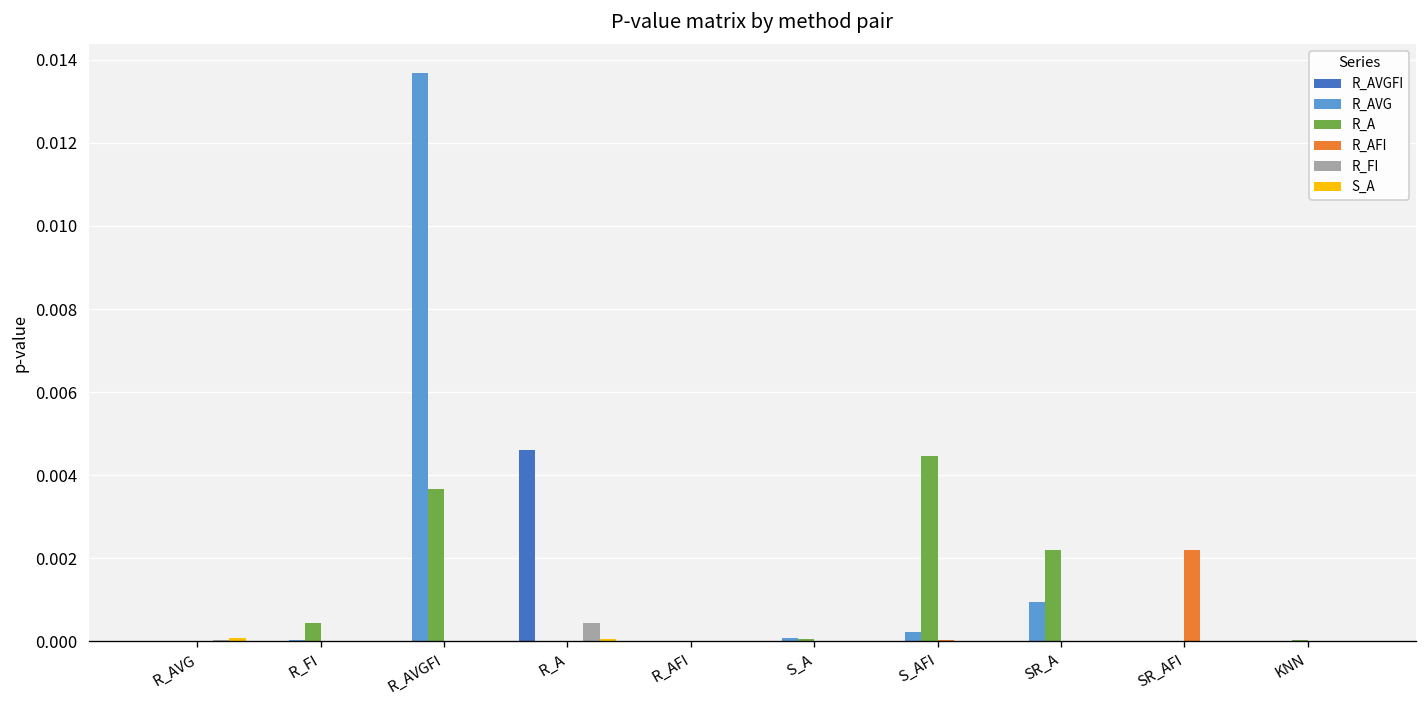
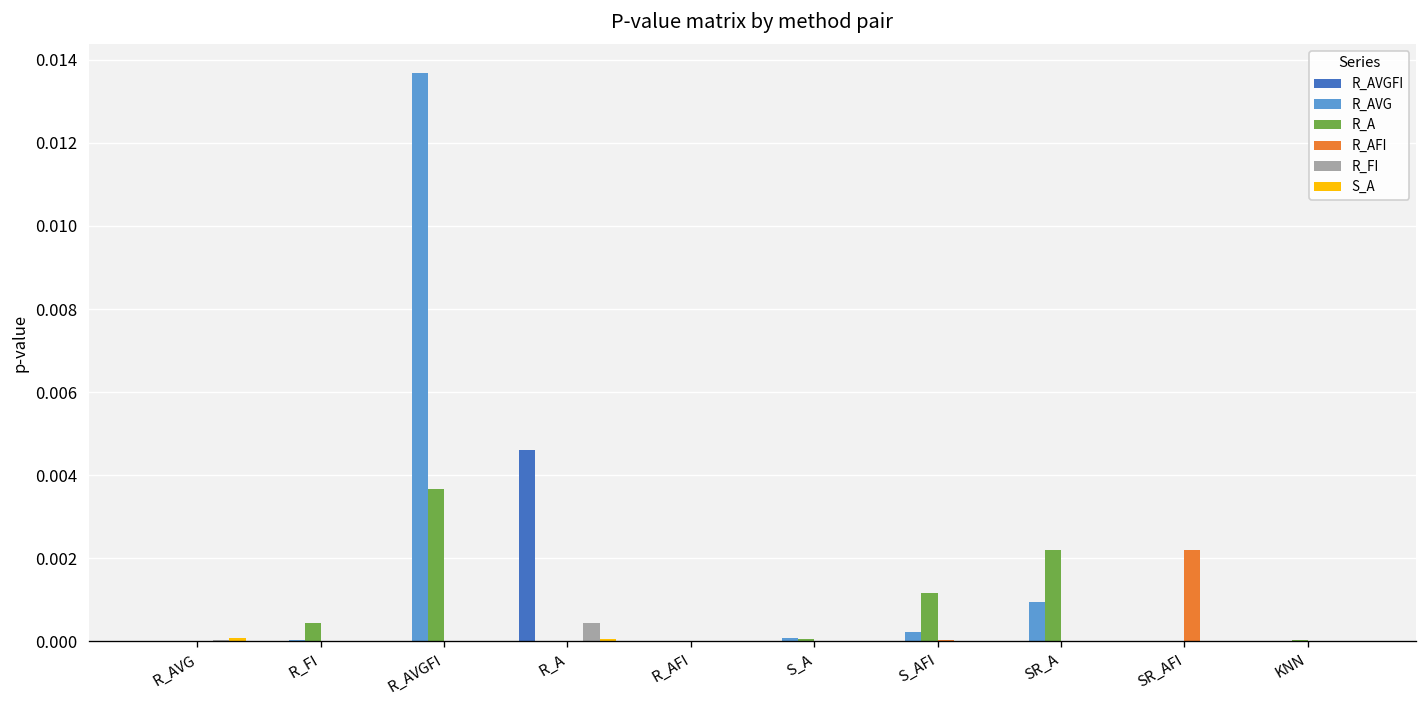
R_A, S_AFI: 0.0045 -> 0.0012
